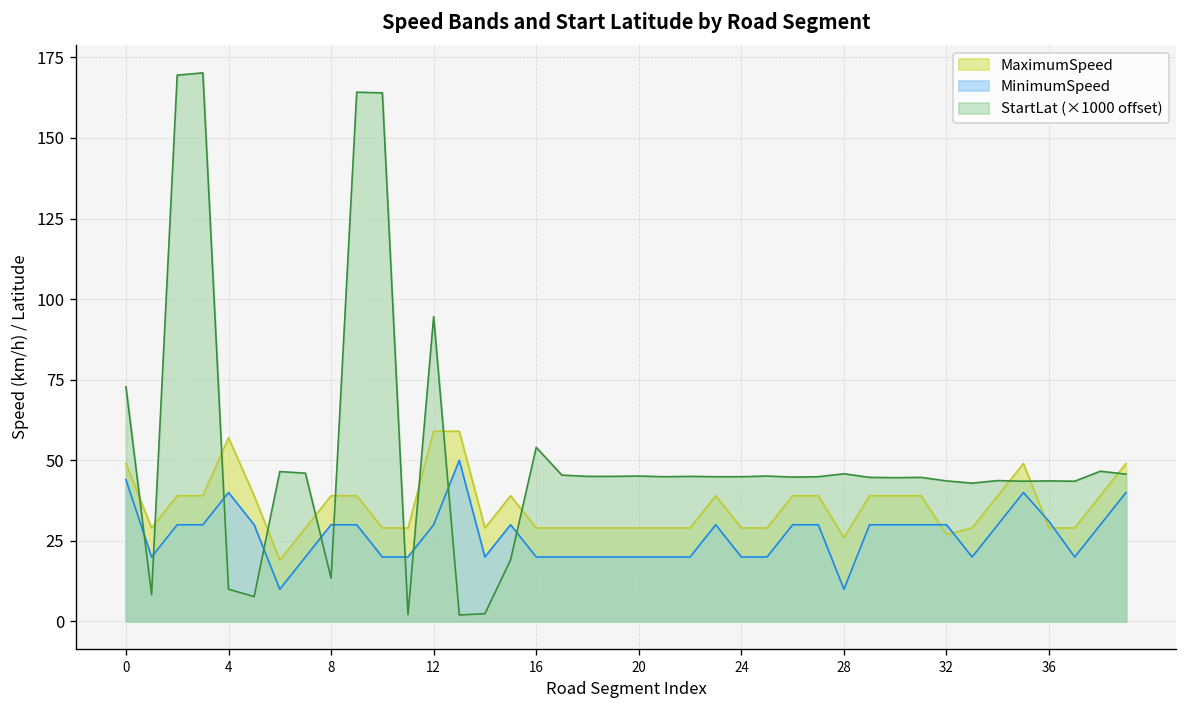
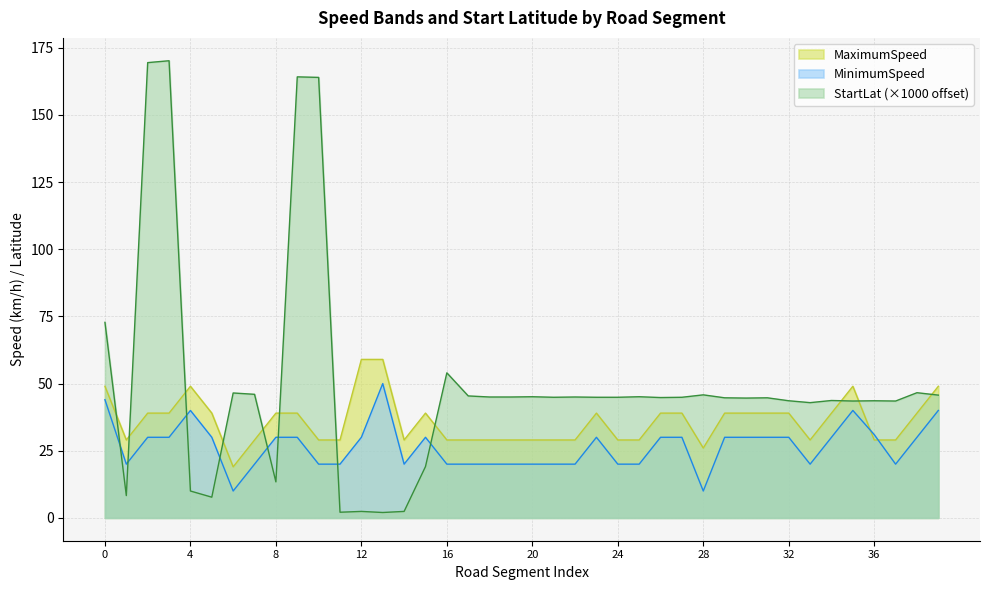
MaximumSpeed, 4: 57 -> 49
StartLat (×1000 offset), 12: 95 -> 2
MaximumSpeed, 32: 27 -> 39
